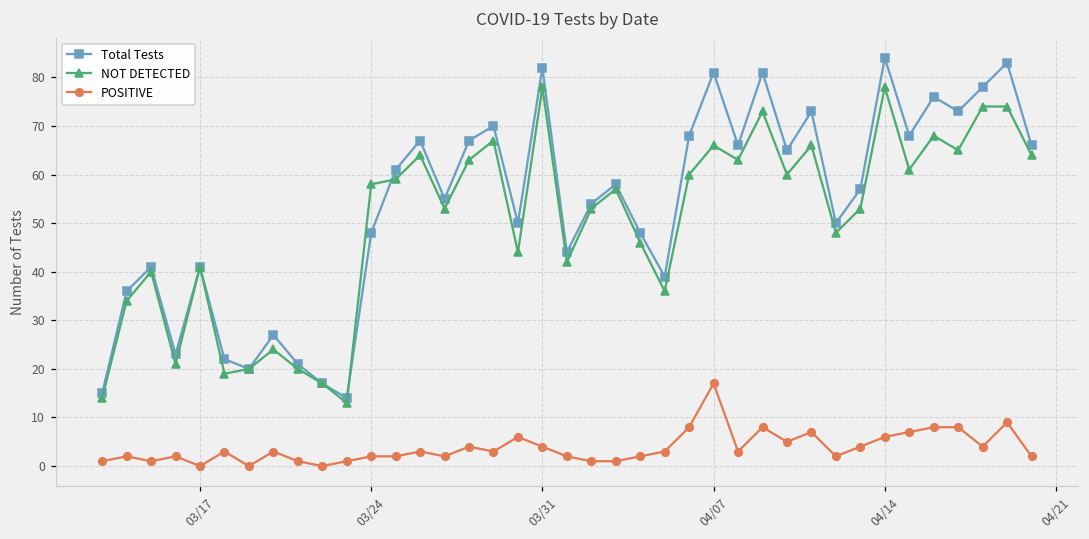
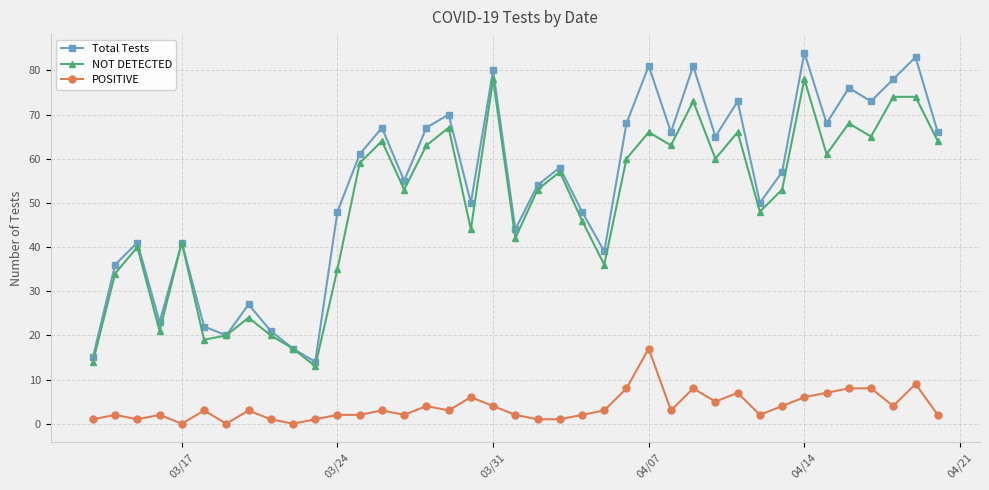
NOT DETECTED, 03/24: 58 -> 35
Total Tests, 03/31: 82 -> 80
